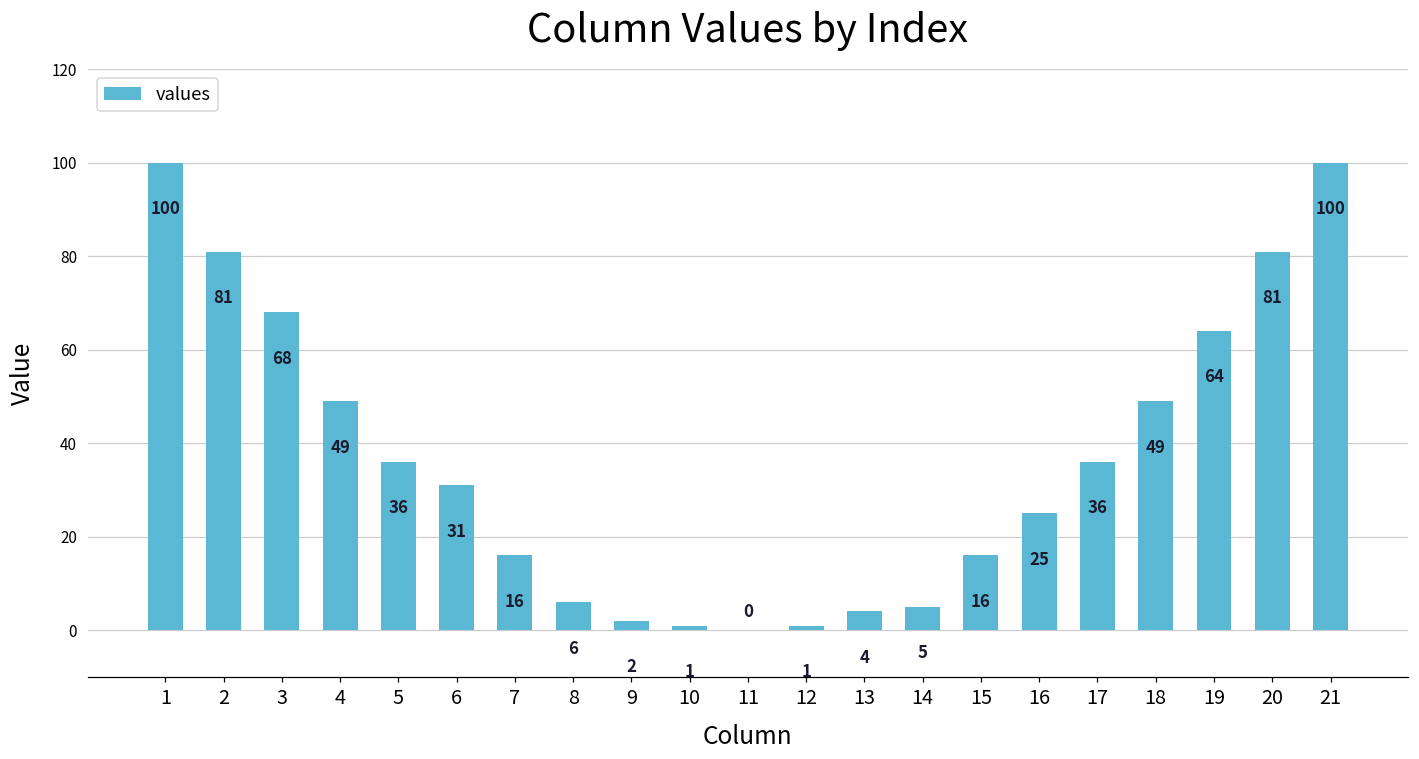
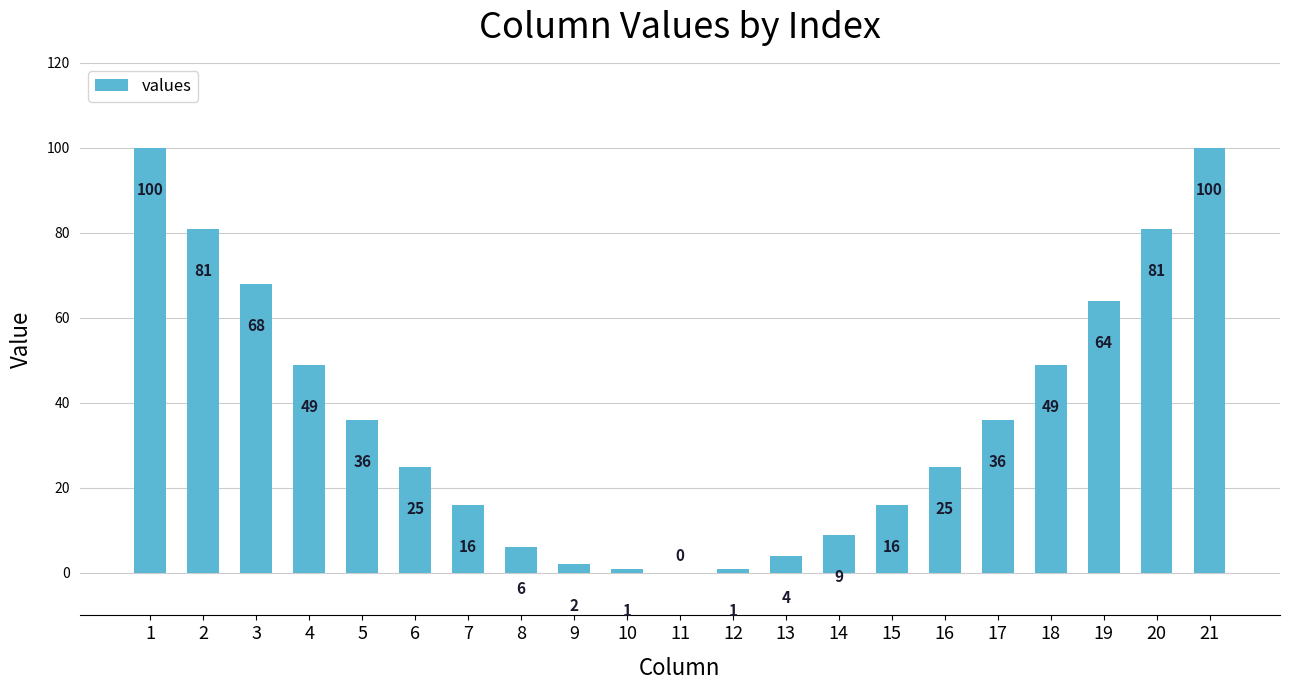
6: 31 -> 25
14: 5 -> 9
